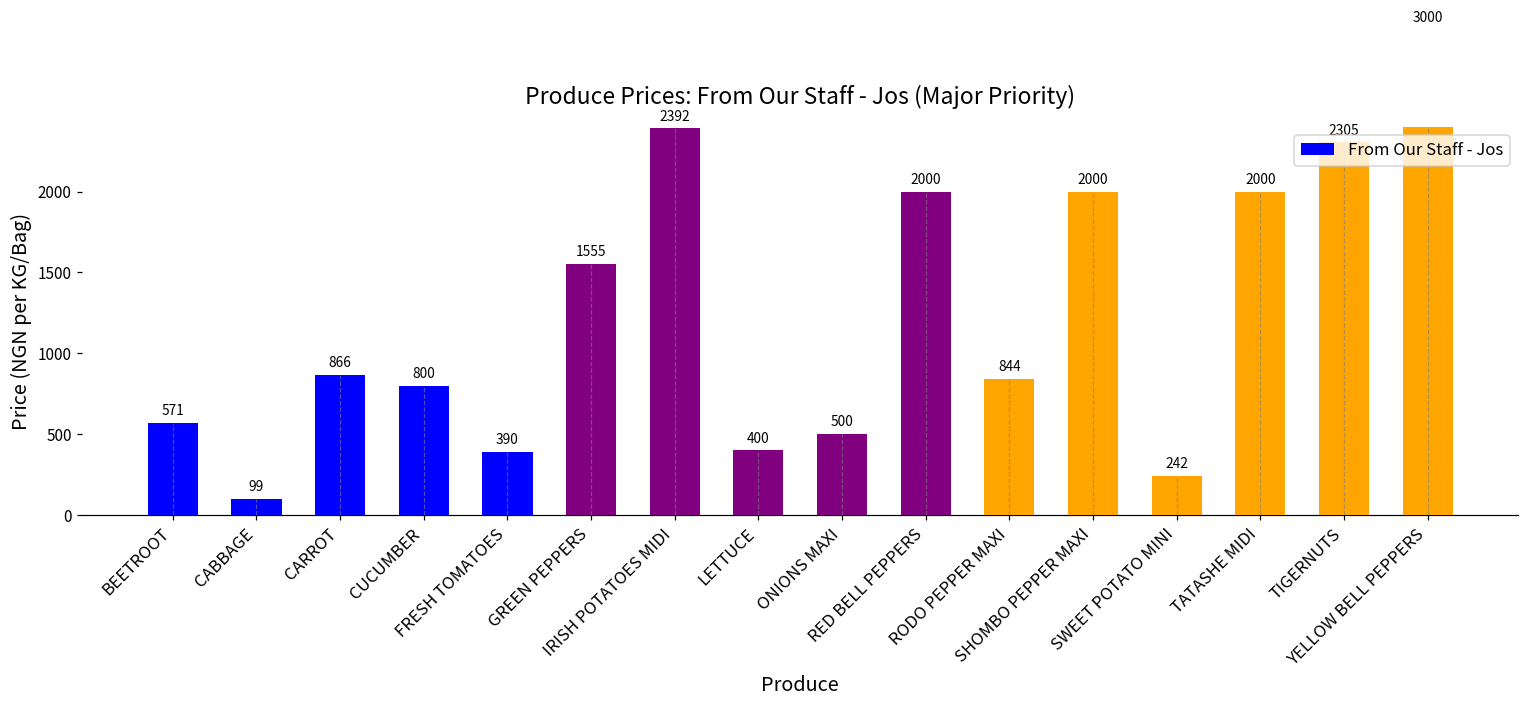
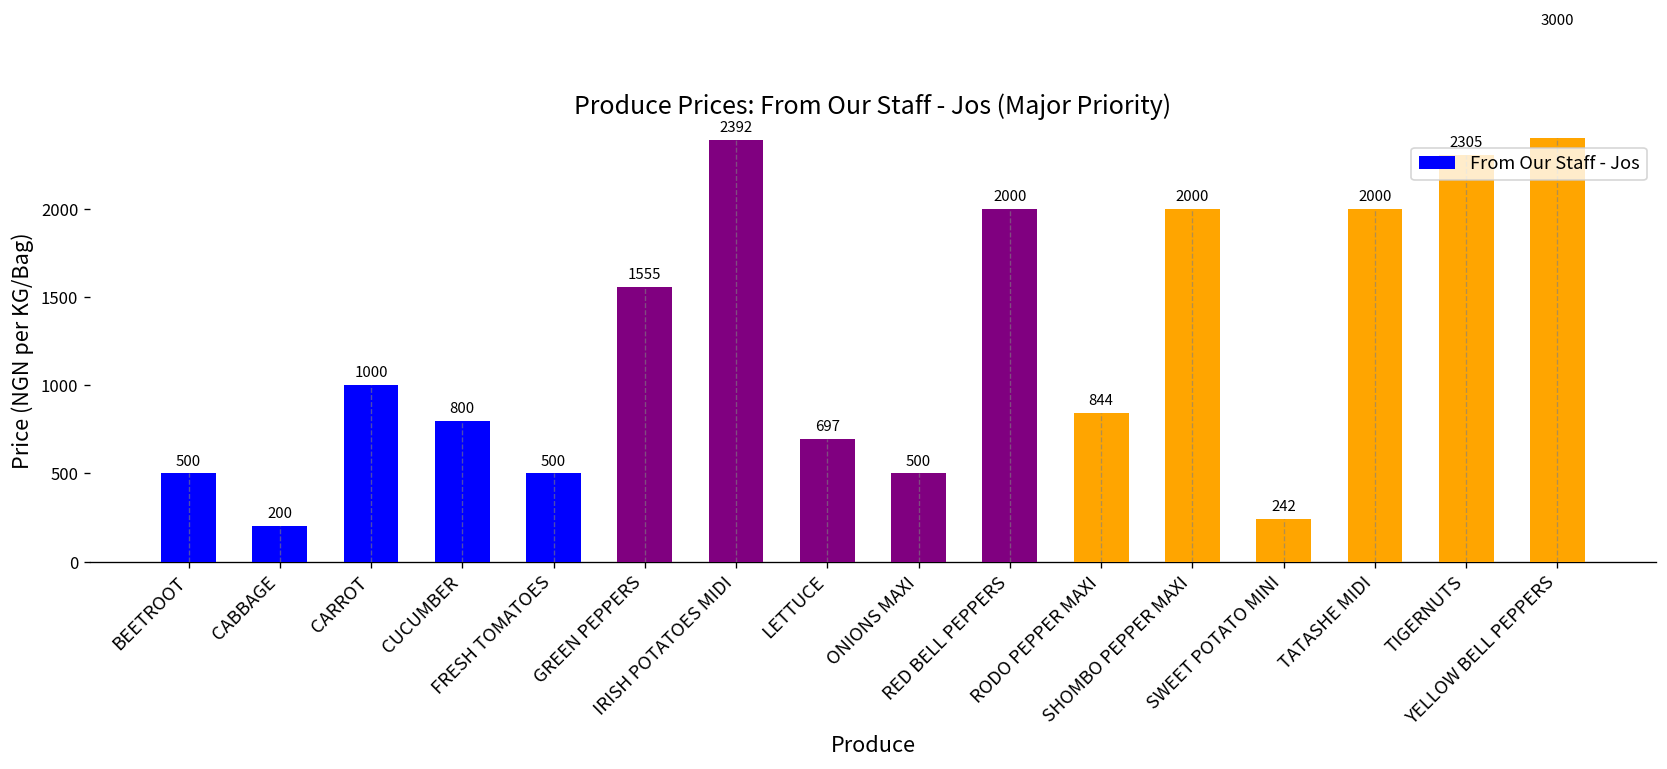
From Our Staff - Jos, BEETROOT: 571 -> 500
From Our Staff - Jos, CABBAGE: 99 -> 200
From Our Staff - Jos, CARROT: 866 -> 1000
From Our Staff - Jos, FRESH TOMATOES: 390 -> 500
From Our Staff - Jos, LETTUCE: 400 -> 697
